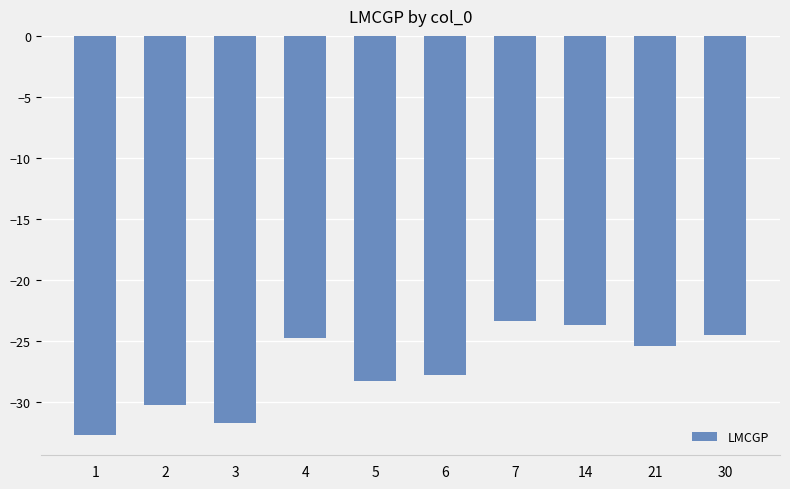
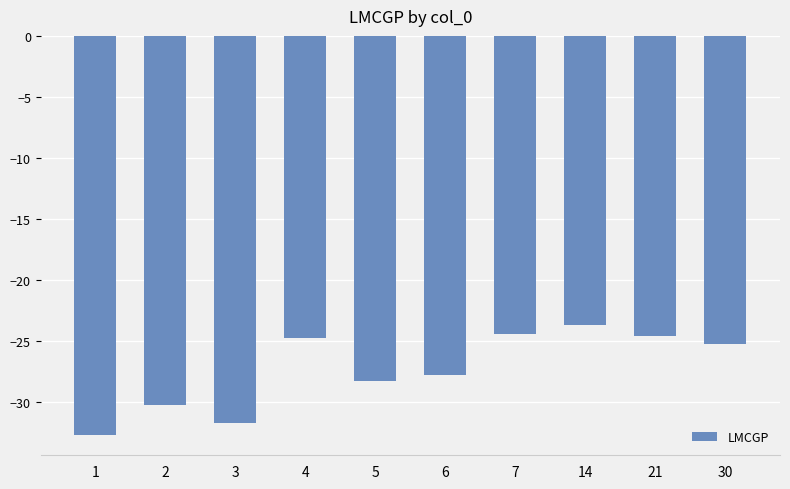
7: -23.4 -> -24.5
21: -25.4 -> -24.6
30: -24.6 -> -25.2
